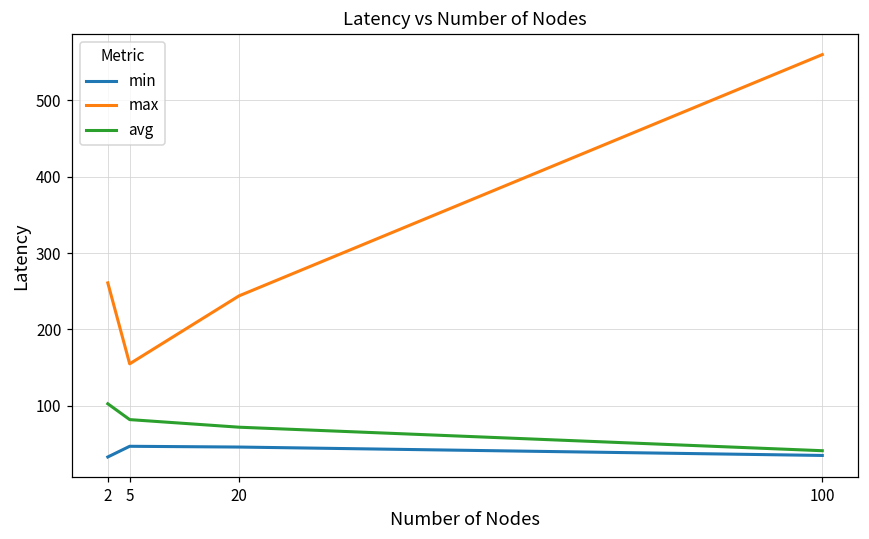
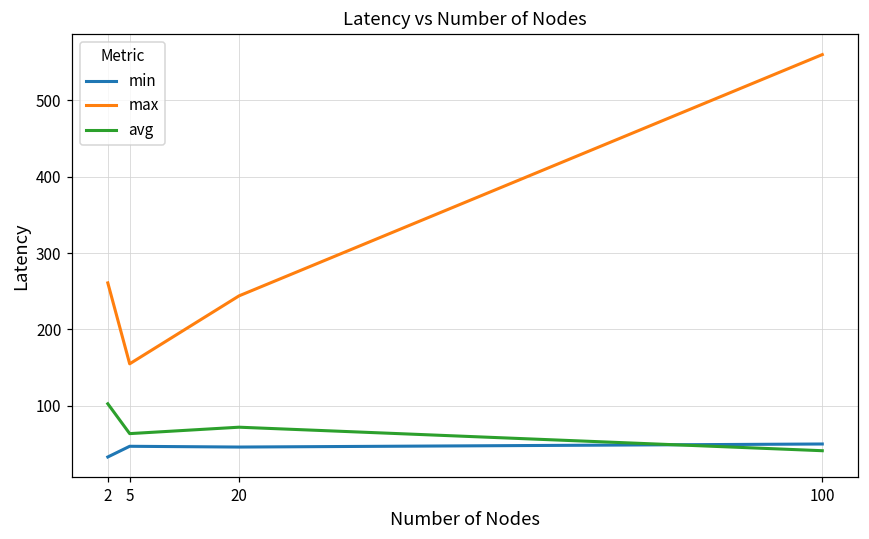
avg, 5: 80 -> 60
min, 100: 40 -> 50
